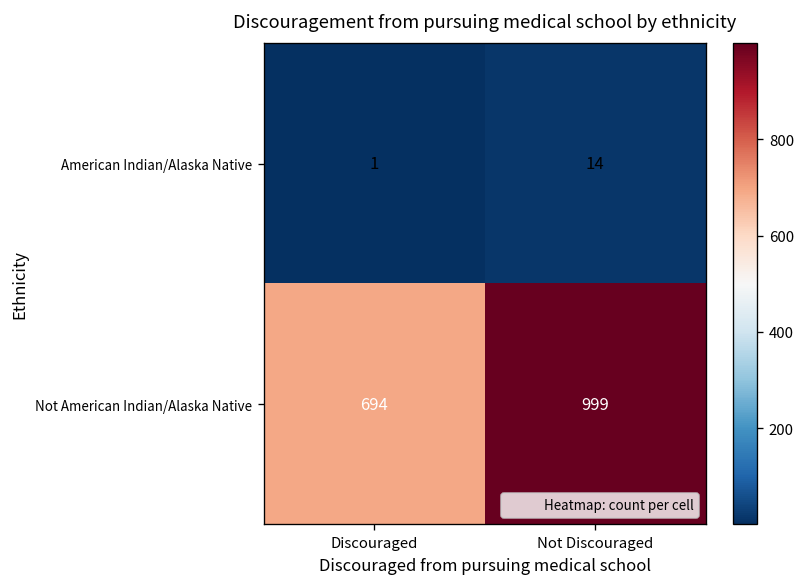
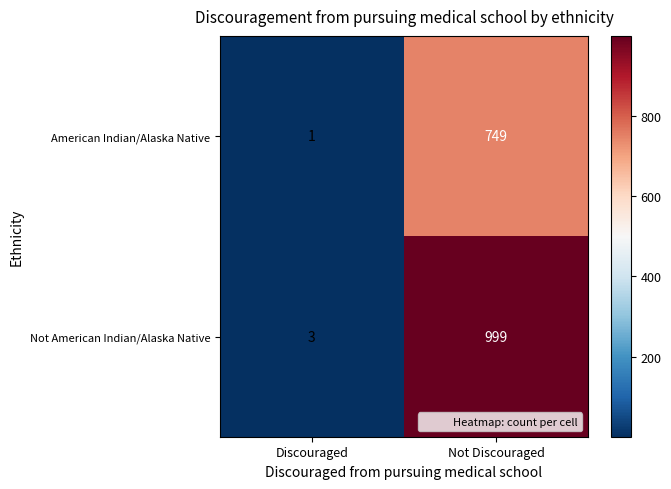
American Indian/Alaska Native, Not Discouraged: 14 -> 749
Not American Indian/Alaska Native, Discouraged: 694 -> 3
